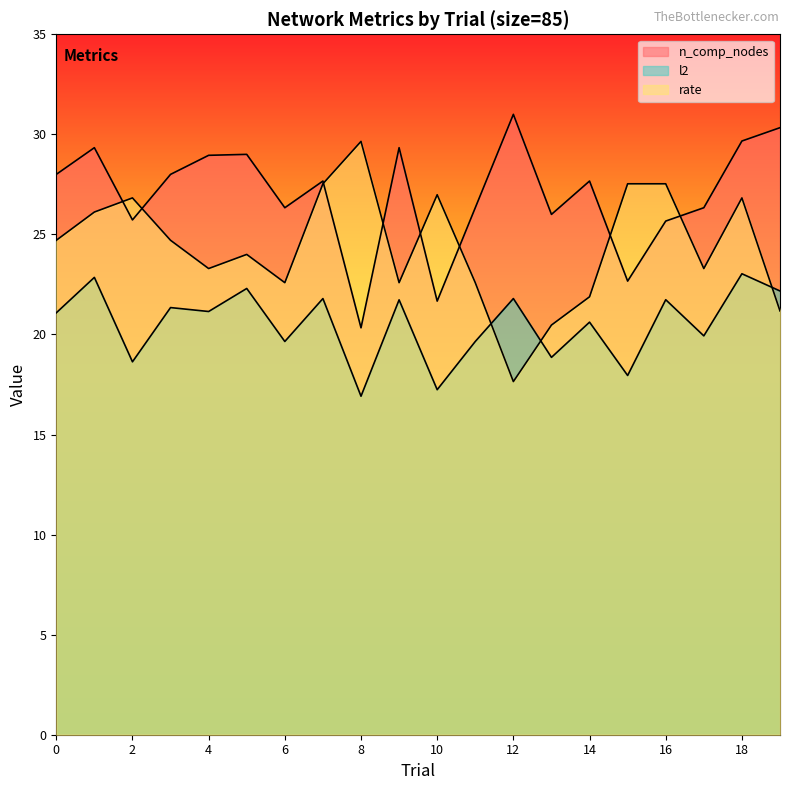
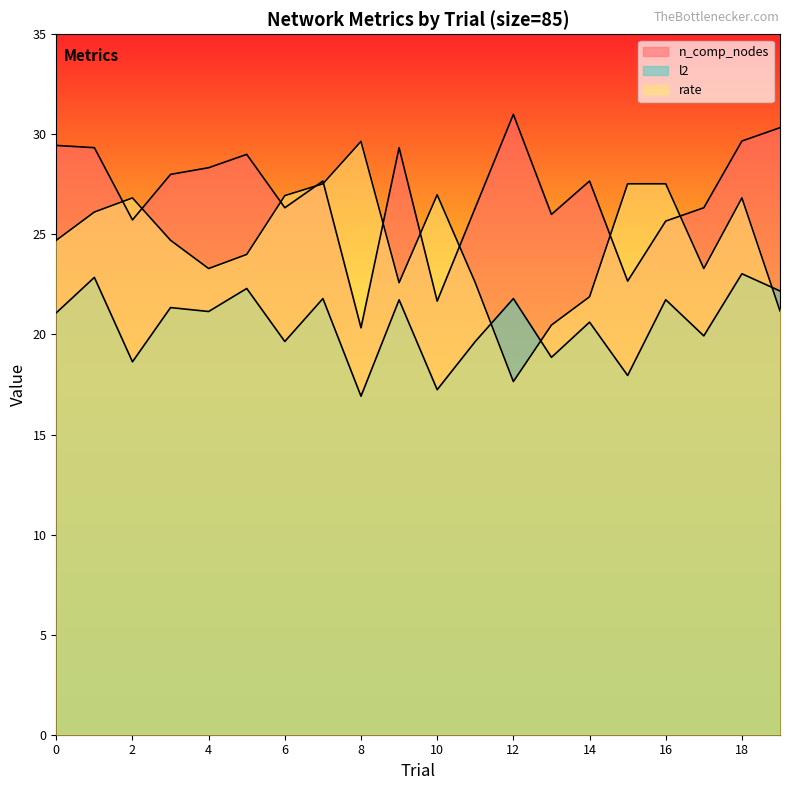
n_comp_nodes, 0: 28.0 -> 29.4
n_comp_nodes, 4: 29.0 -> 28.3
rate, 6: 22.6 -> 26.9
